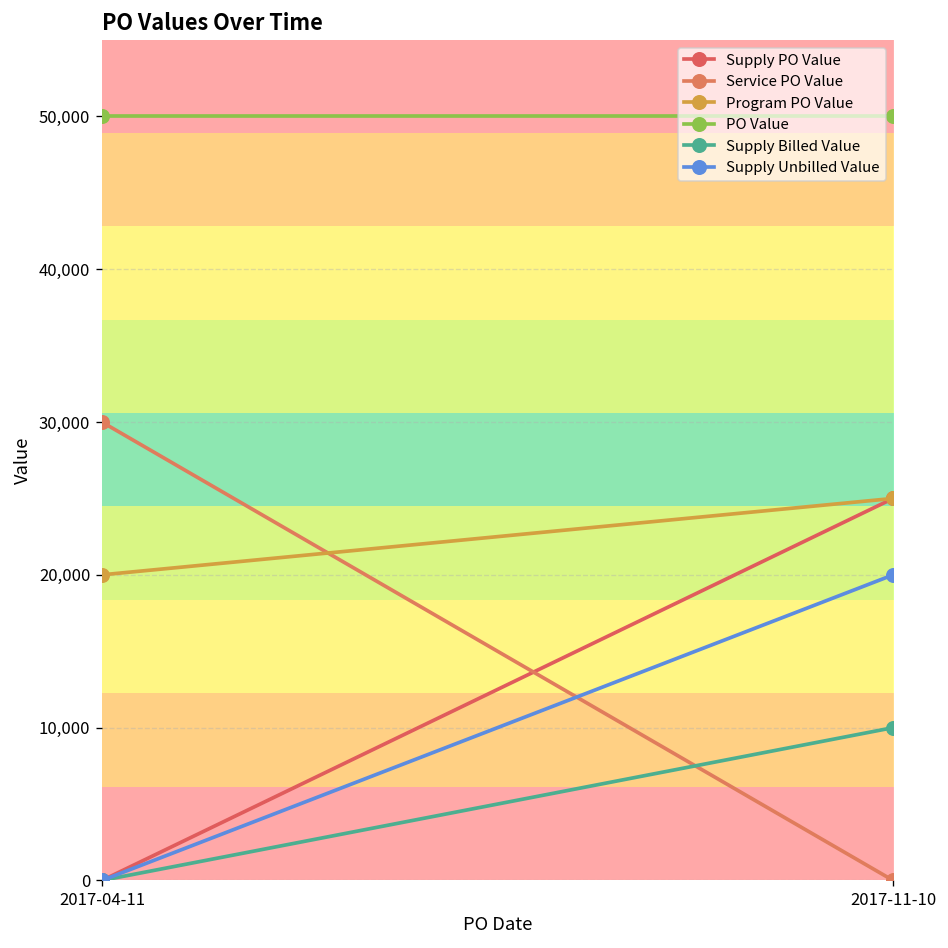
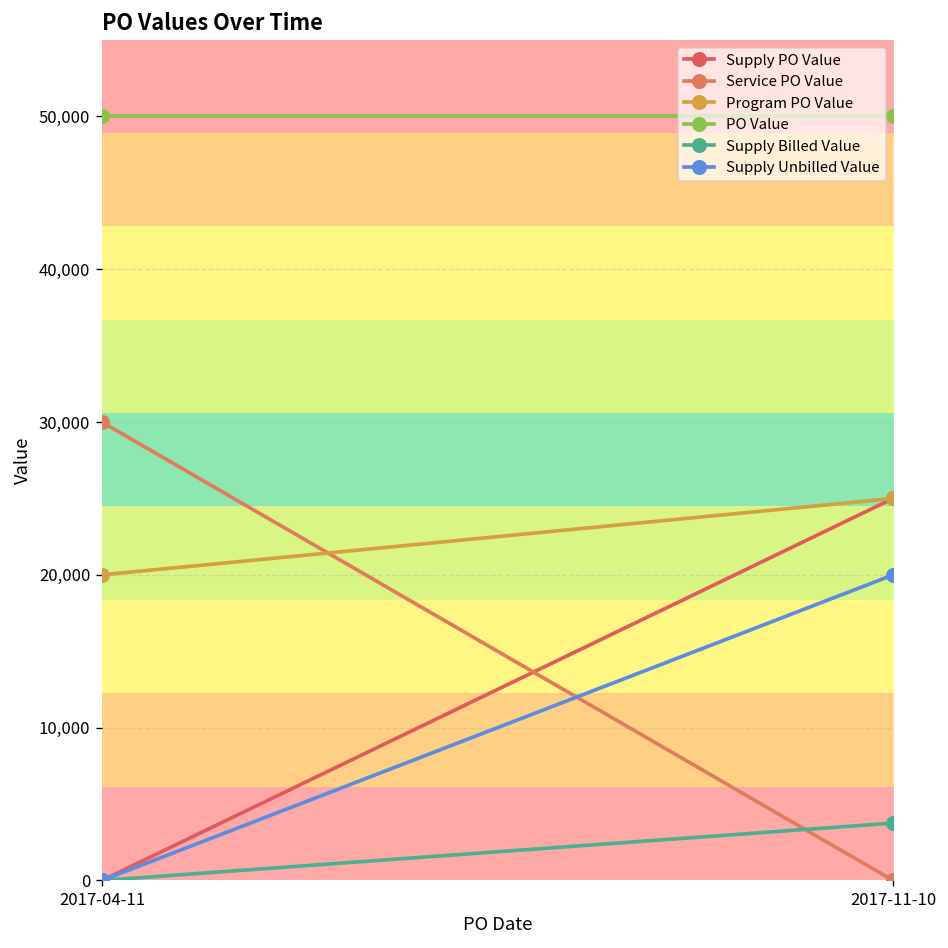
Supply Billed Value, 2017-11-10: 10,000 -> 3,800
